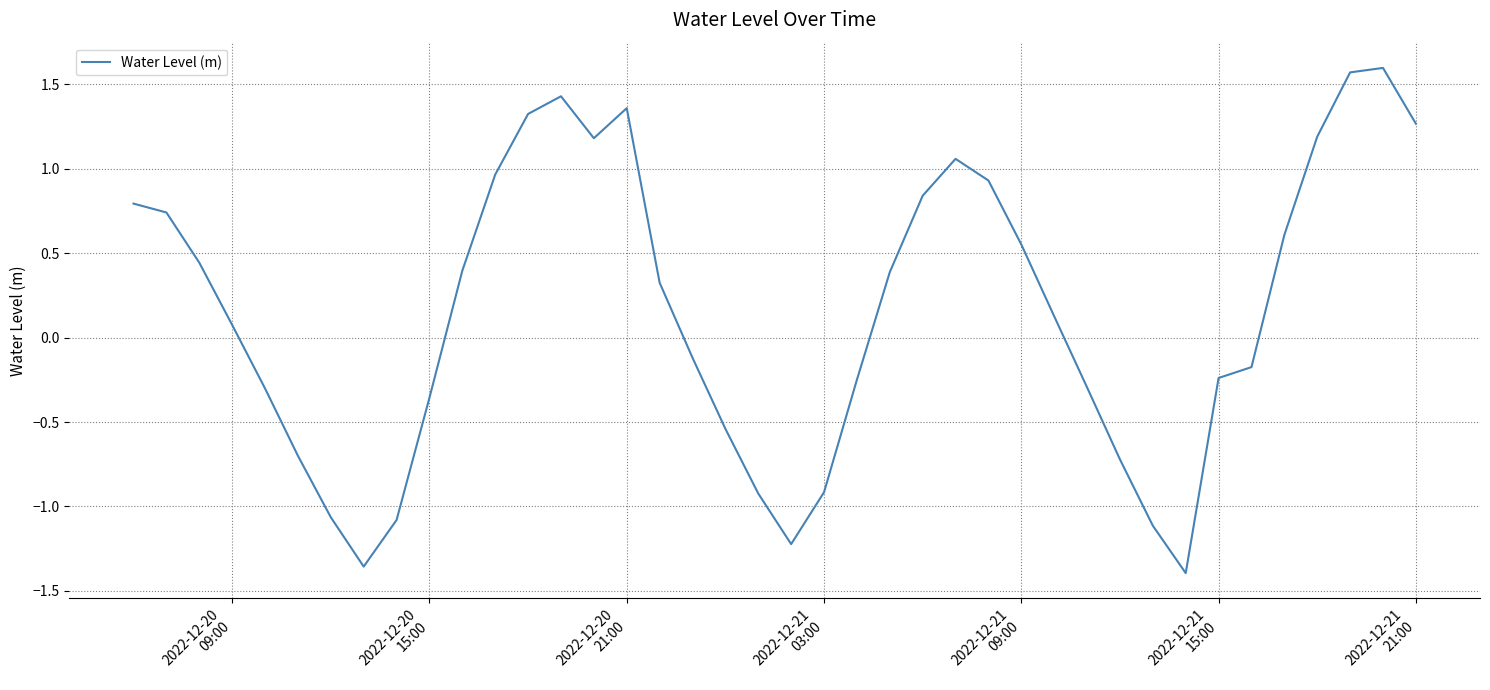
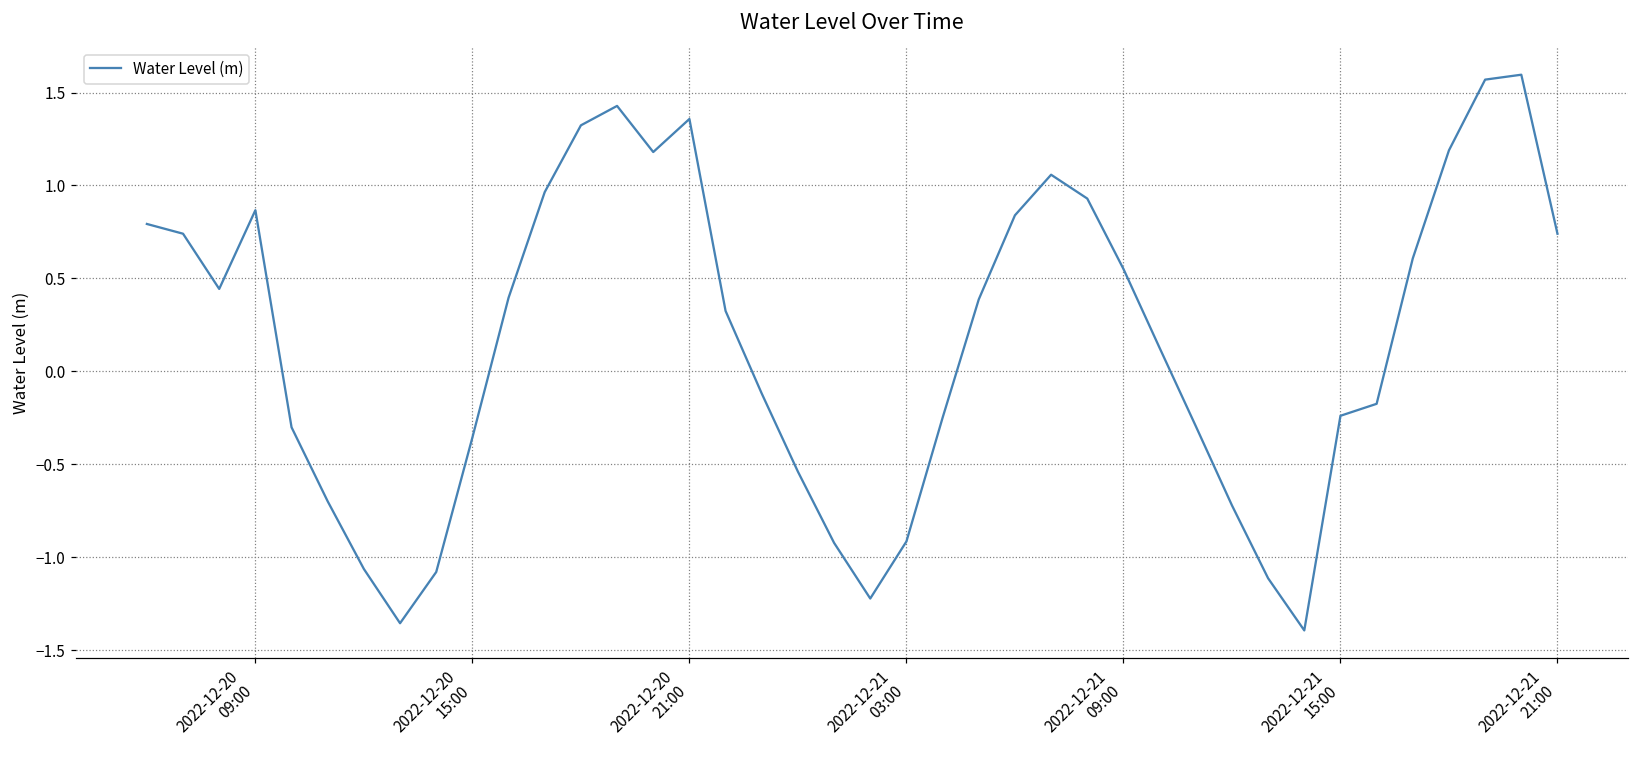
2022-12-20 09:00: 0.07 -> 0.87
2022-12-21 21:00: 1.27 -> 0.74
